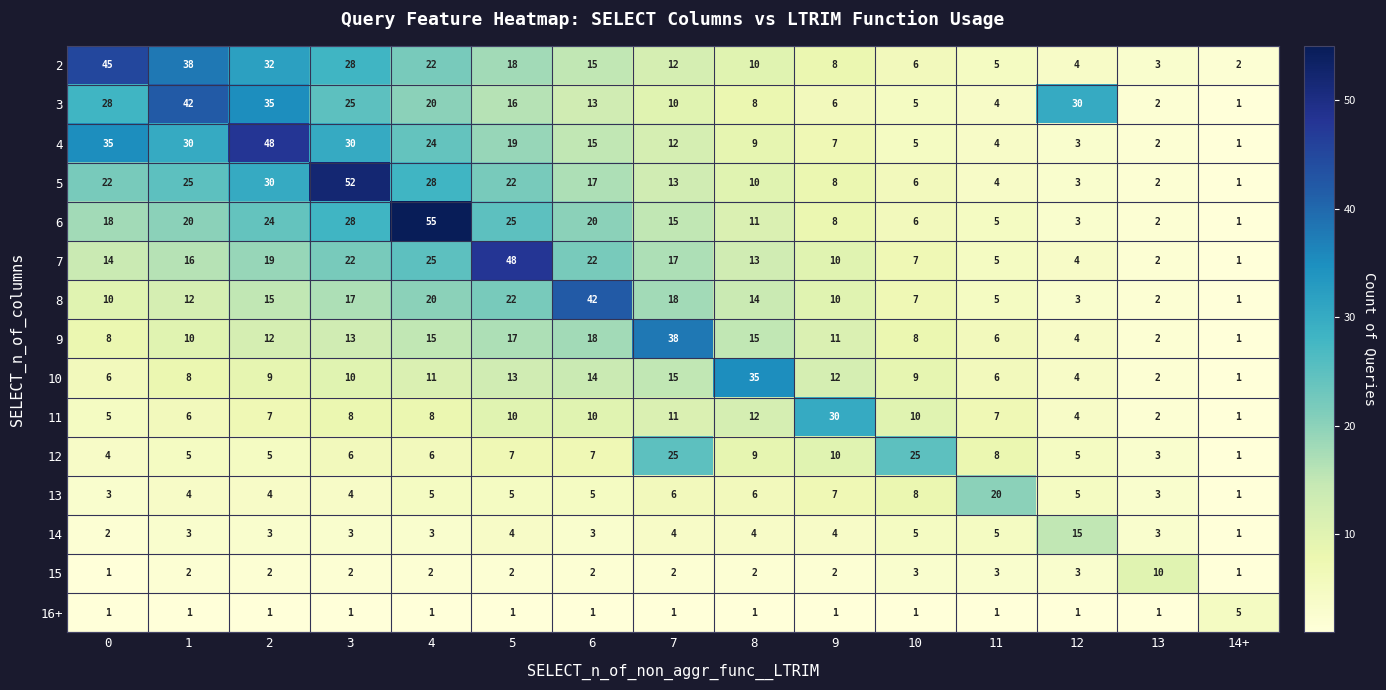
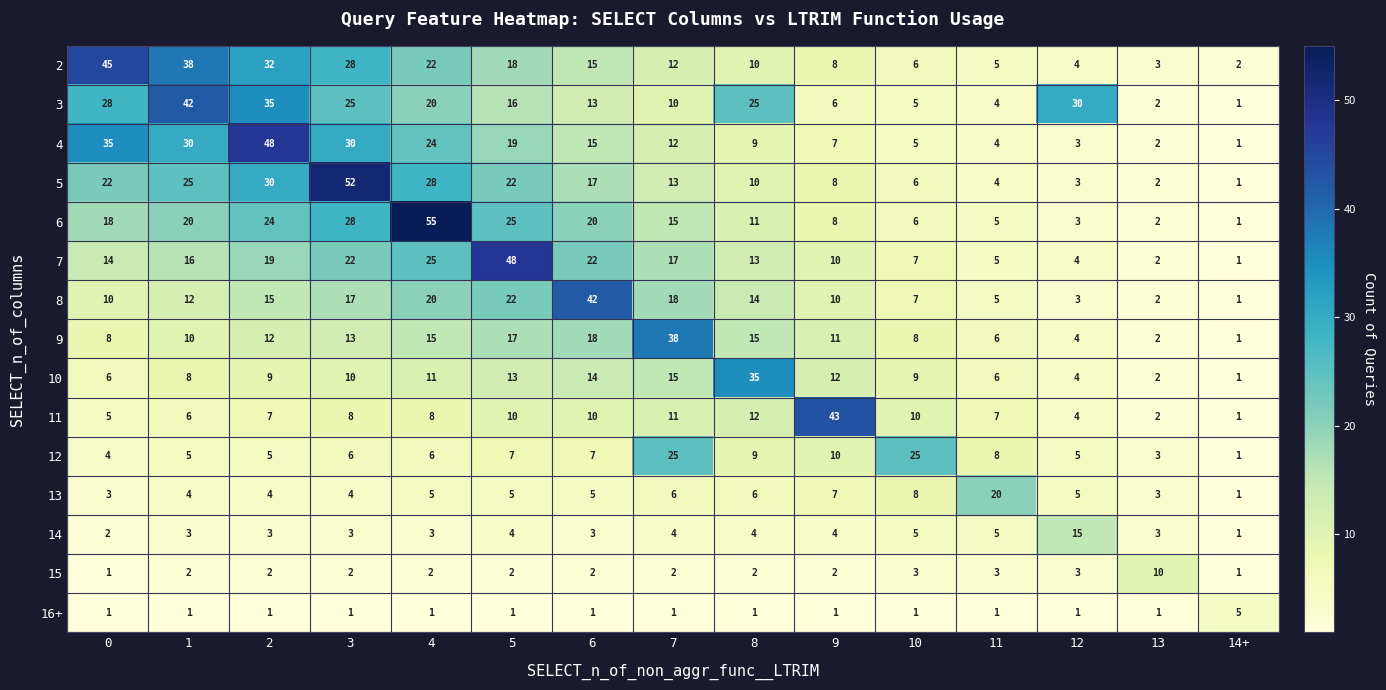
3, 8: 8 -> 25
11, 9: 30 -> 43
